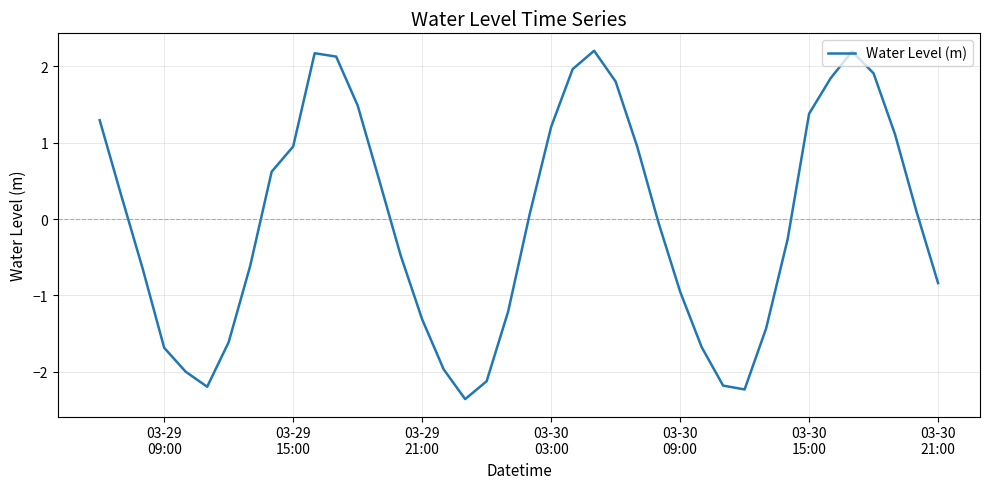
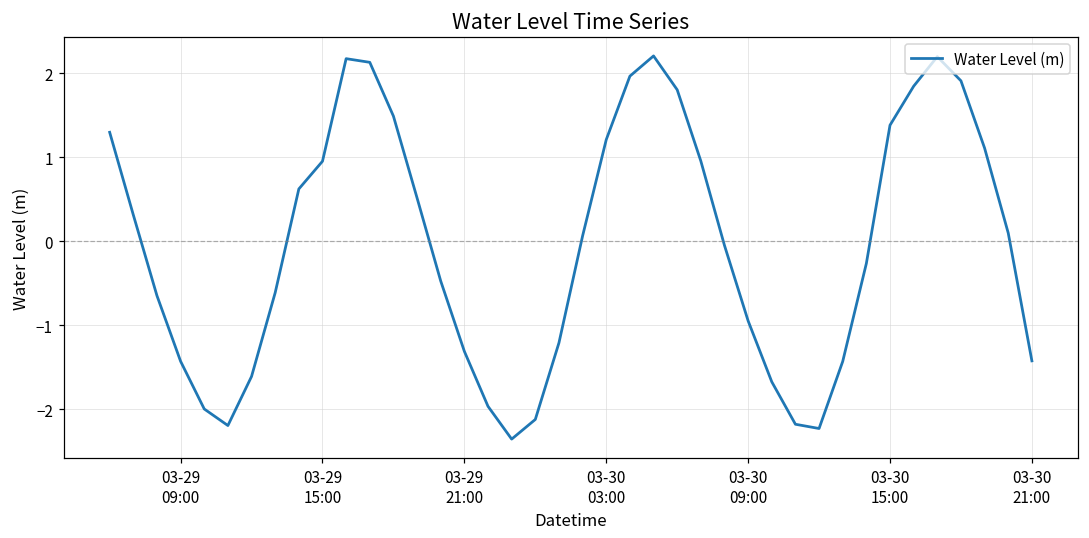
03-29 09:00: -1.7 -> -1.4
03-30 21:00: -0.8 -> -1.4
